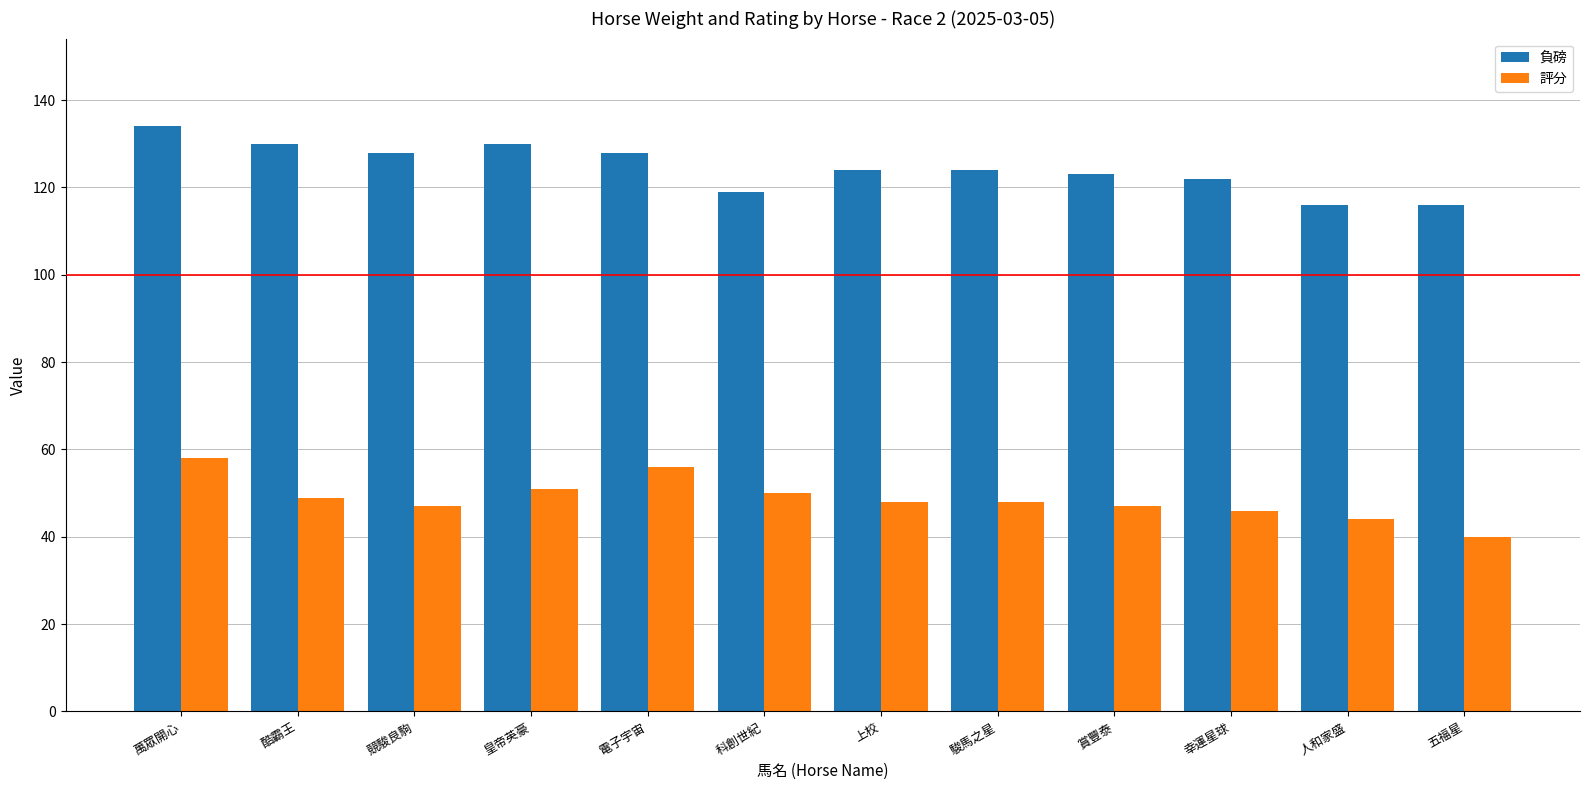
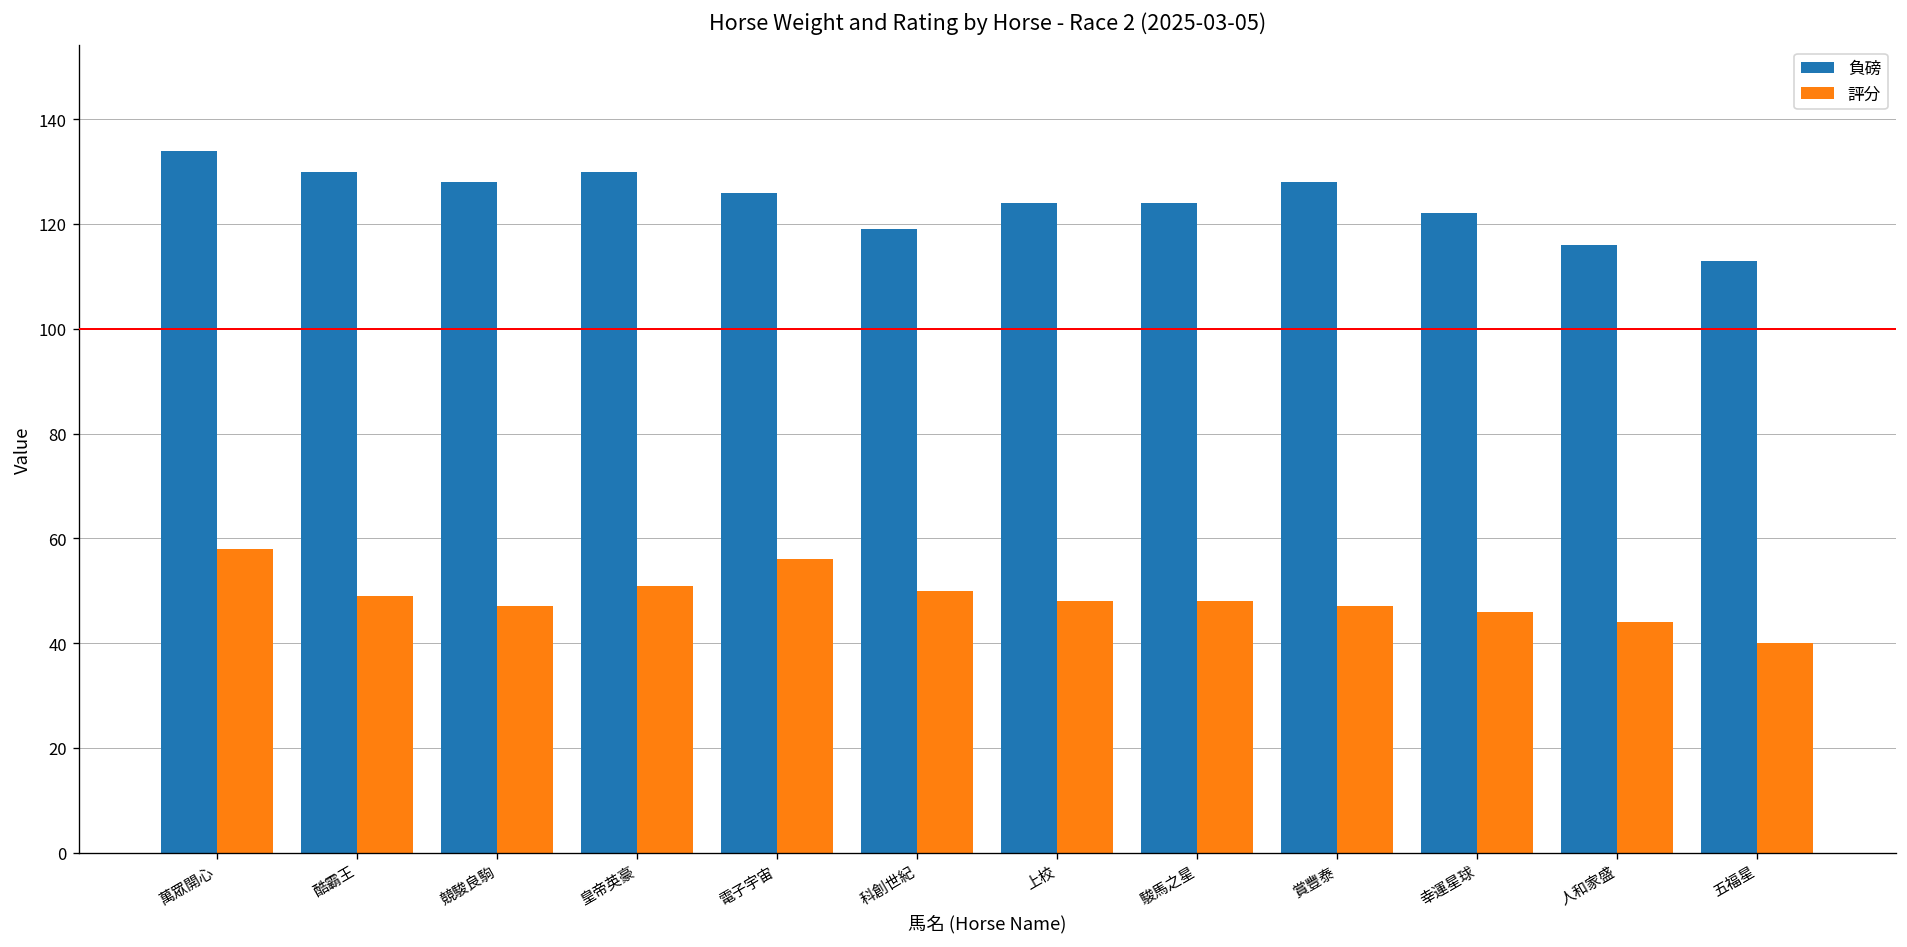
負磅, 電子宇宙: 128 -> 126
負磅, 賞豐泰: 123 -> 128
負磅, 五福星: 116 -> 113
